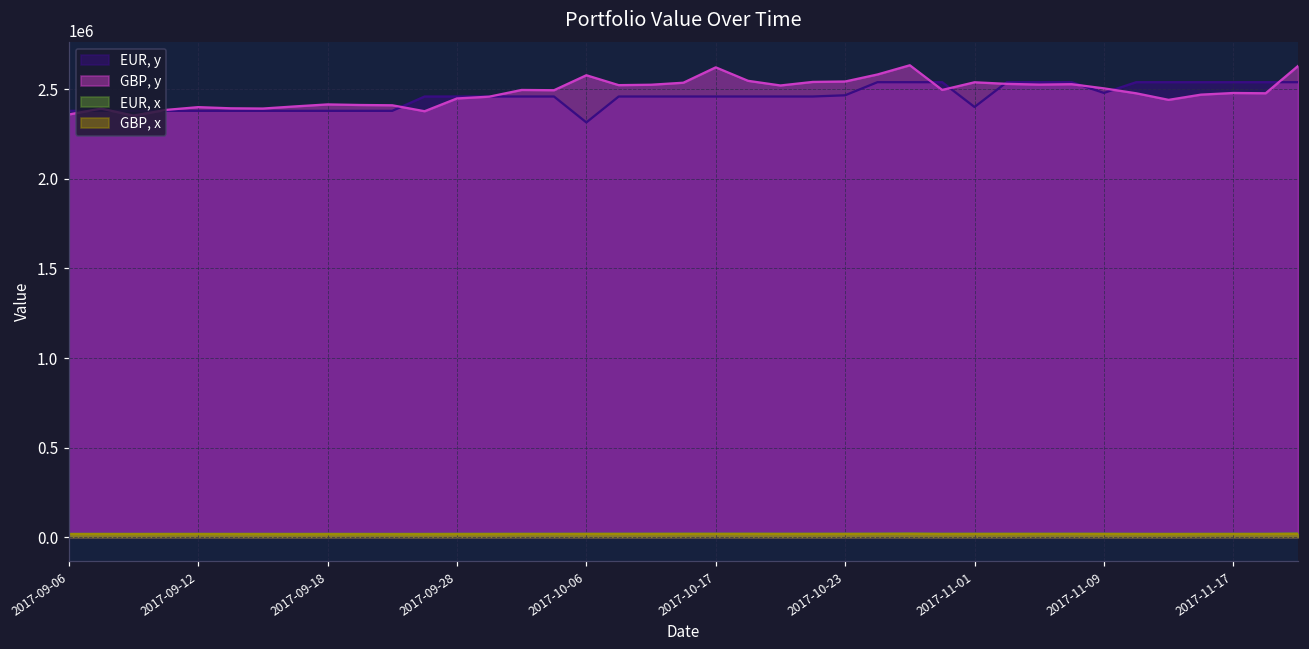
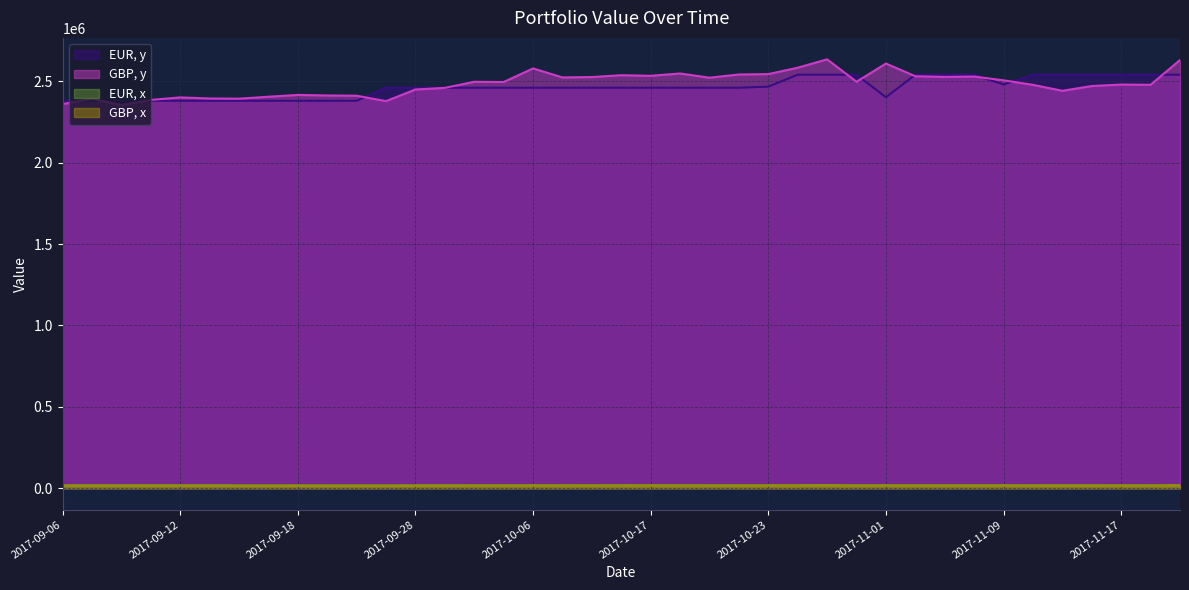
EUR, y, 2017-10-06: 2320000 -> 2460000
GBP, y, 2017-10-17: 2620000 -> 2530000
GBP, y, 2017-11-01: 2540000 -> 2610000
